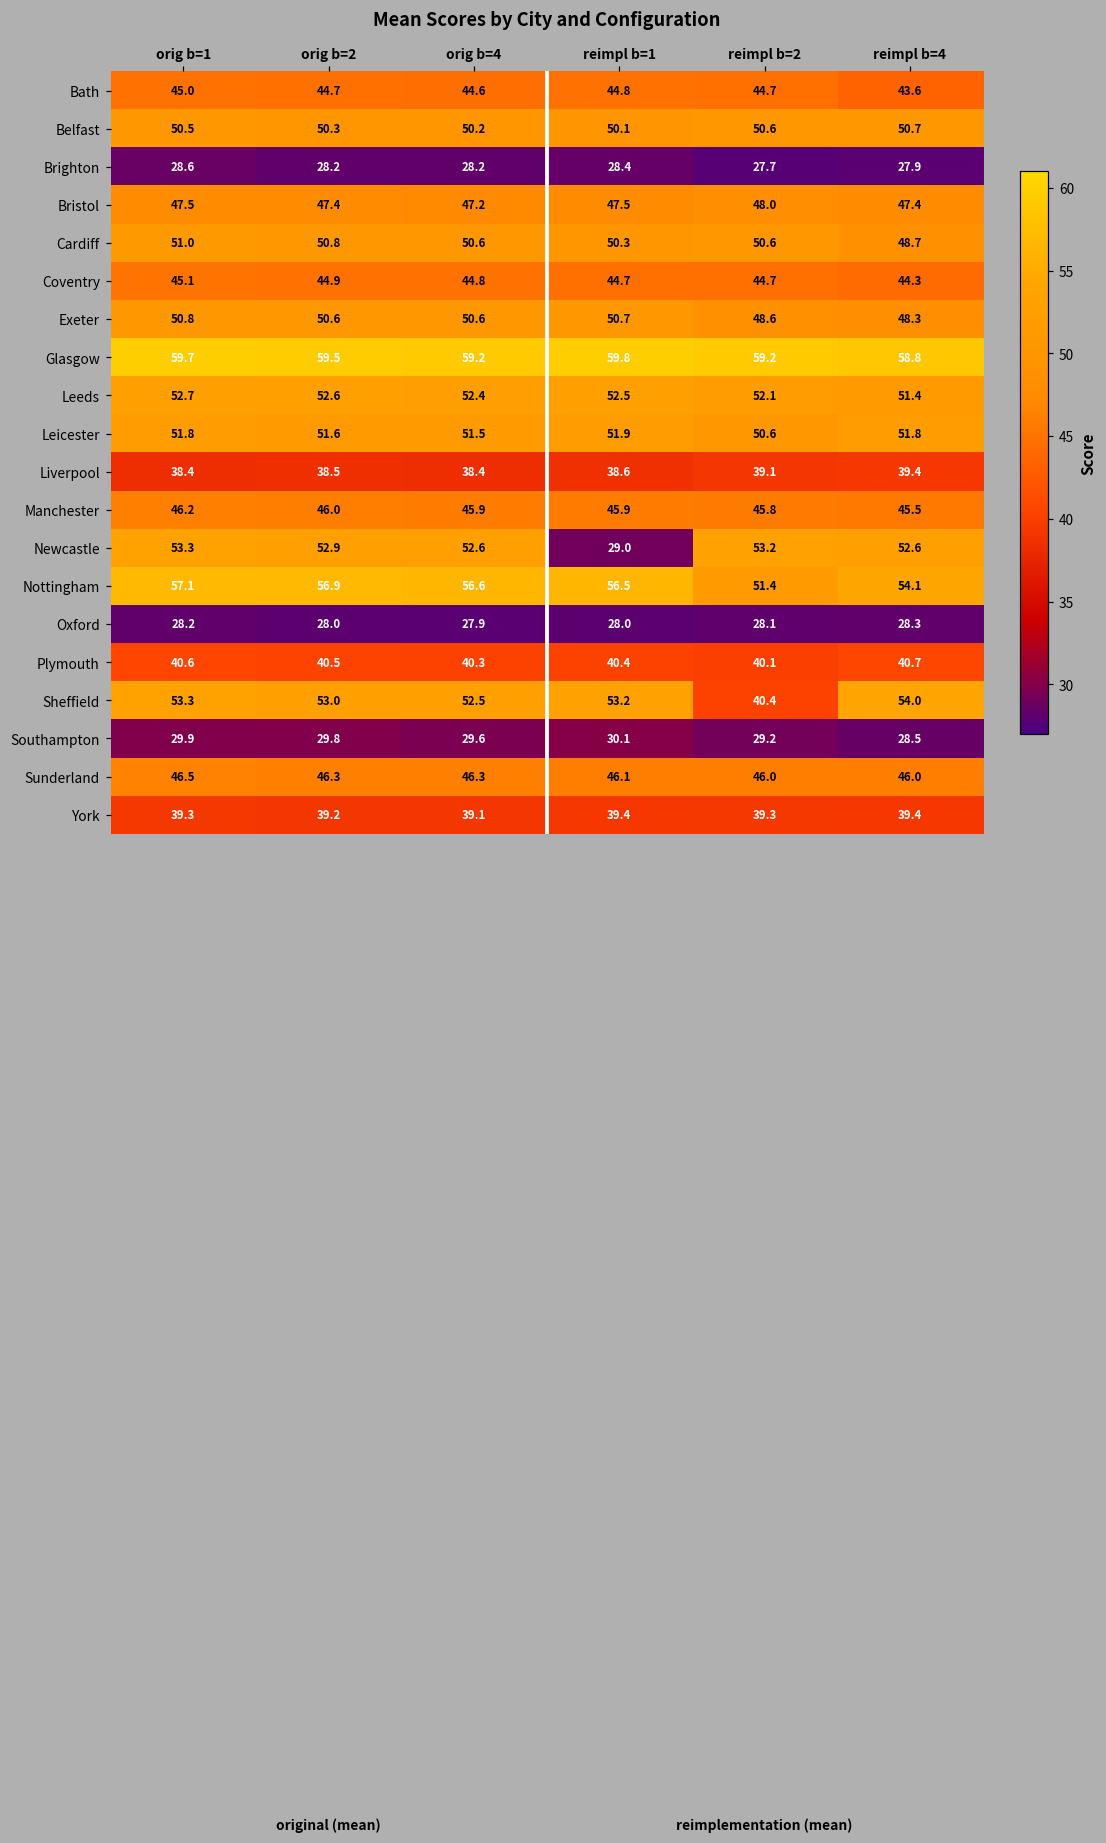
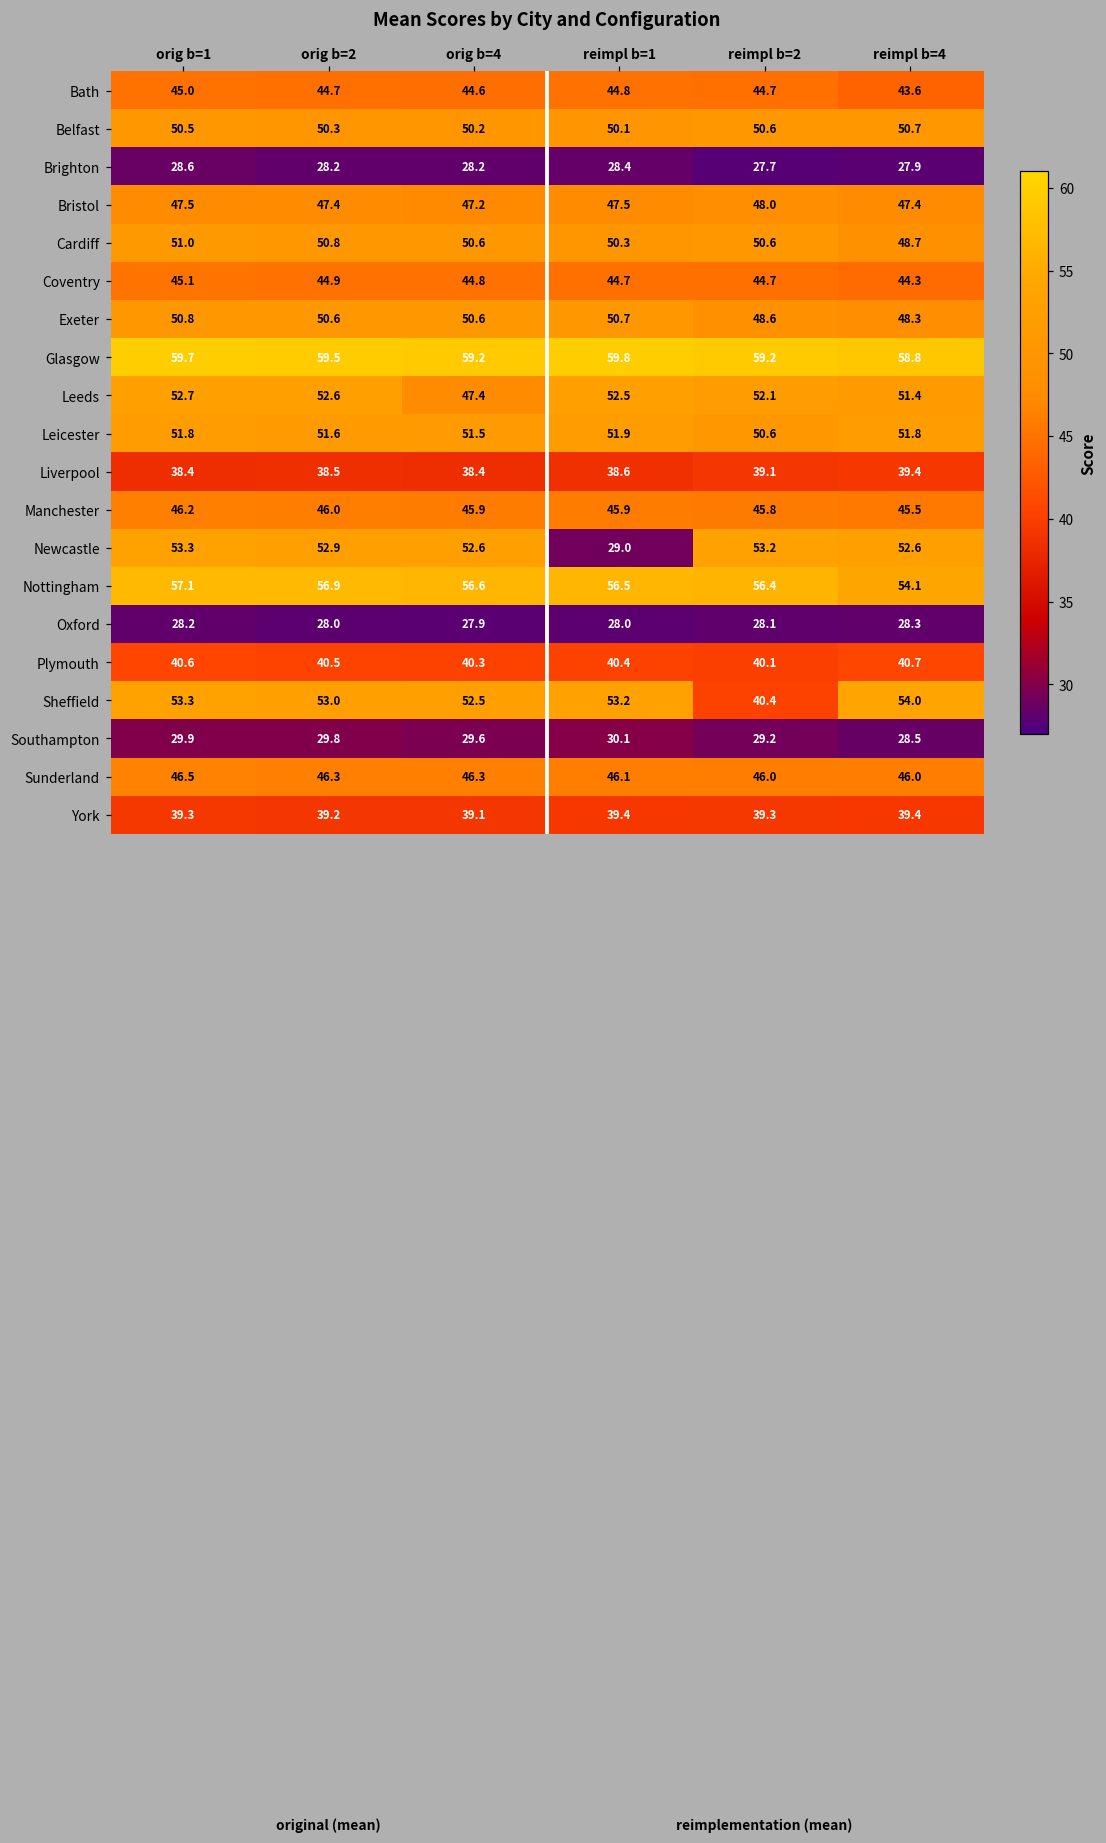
Leeds, orig b=4: 52.4 -> 47.4
Nottingham, reimpl b=2: 51.4 -> 56.4
